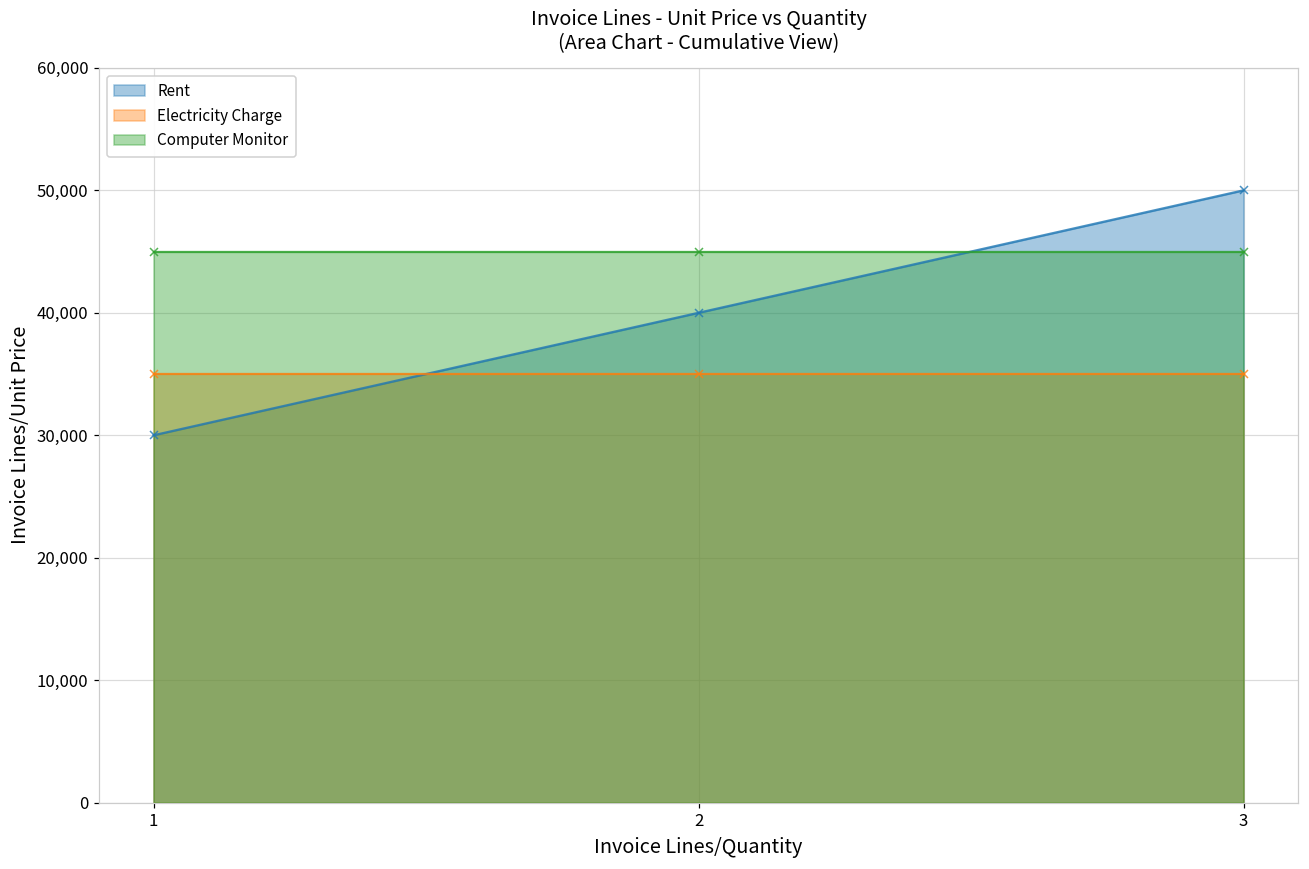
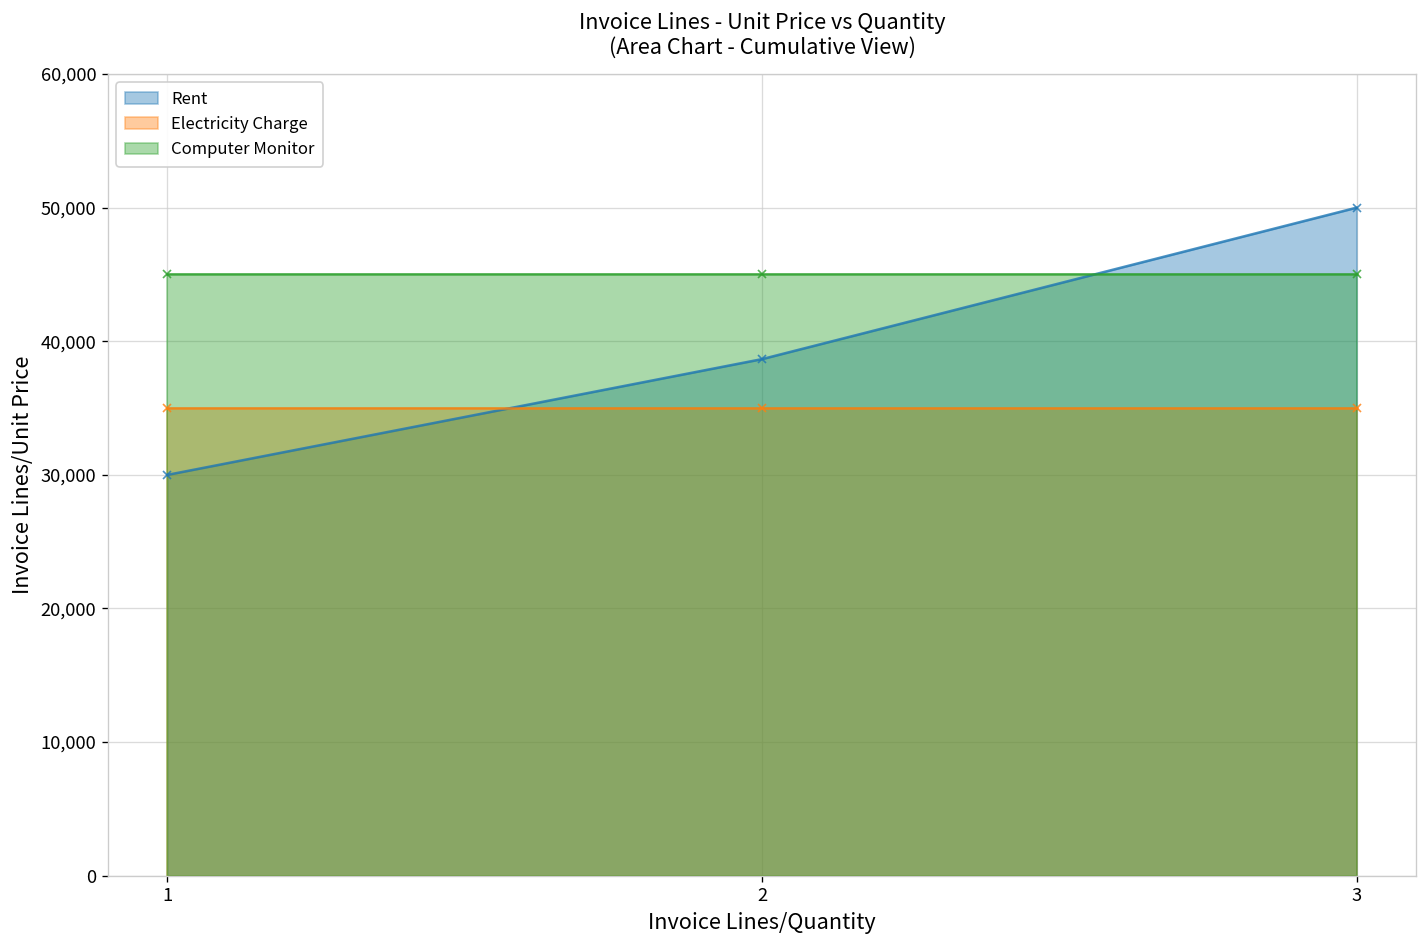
Rent, 2: 40,000 -> 38,700
